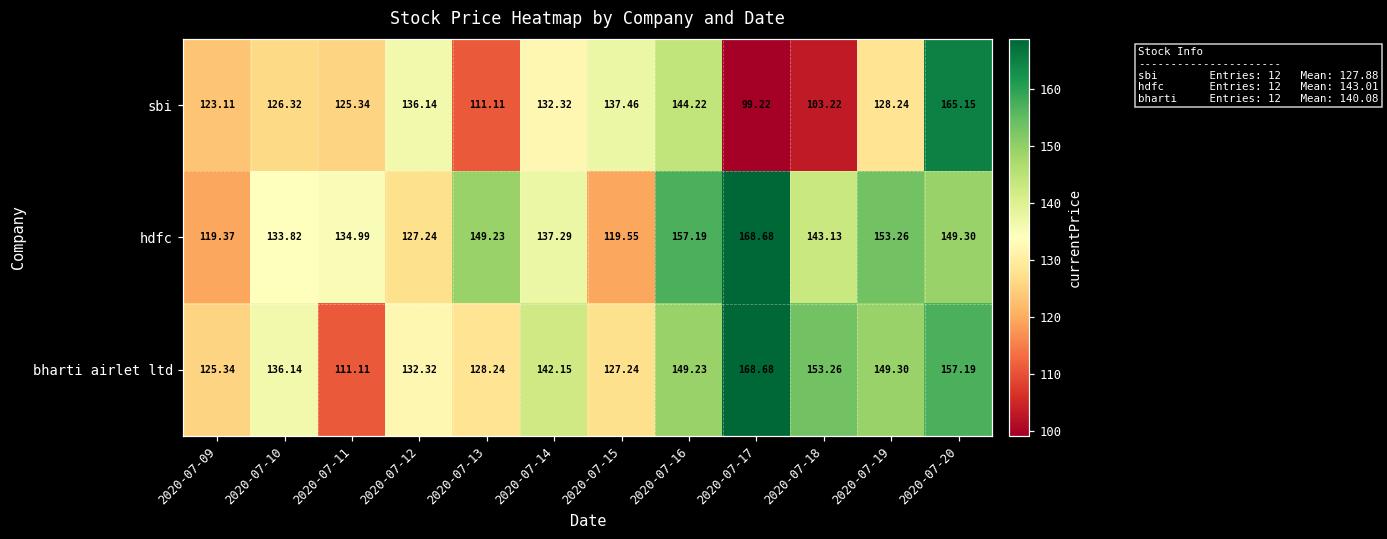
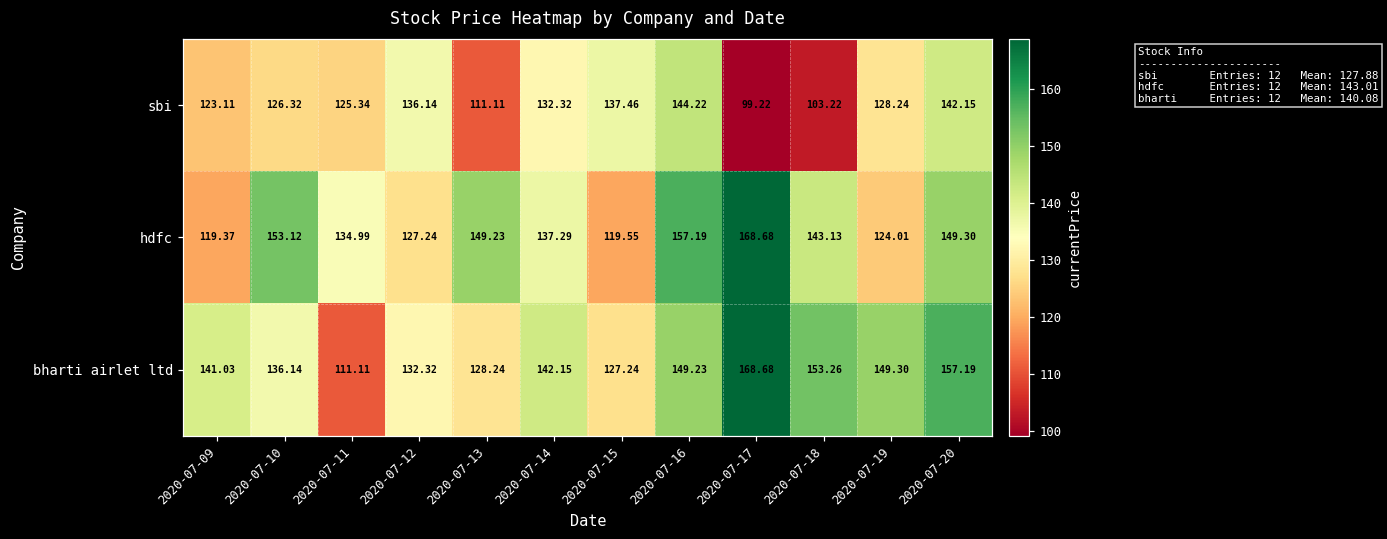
sbi, 2020-07-20: 165.15 -> 142.15
hdfc, 2020-07-10: 133.82 -> 153.12
hdfc, 2020-07-19: 153.26 -> 124.01
bharti airlet ltd, 2020-07-09: 125.34 -> 141.03
